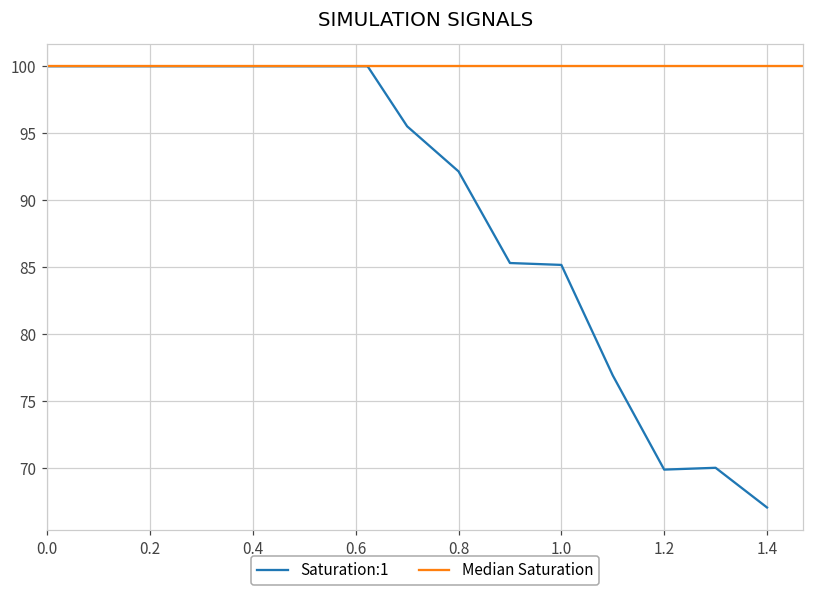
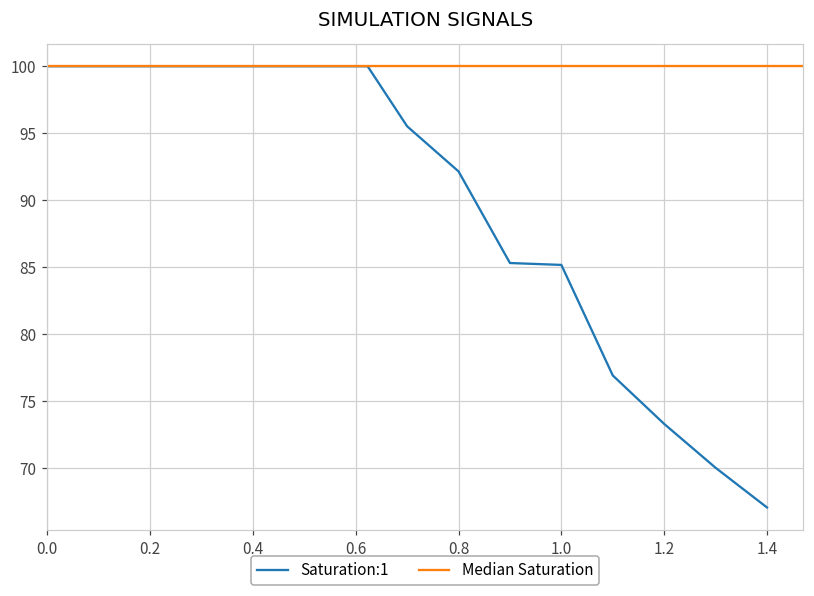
1.2: 69.9 -> 73.3
